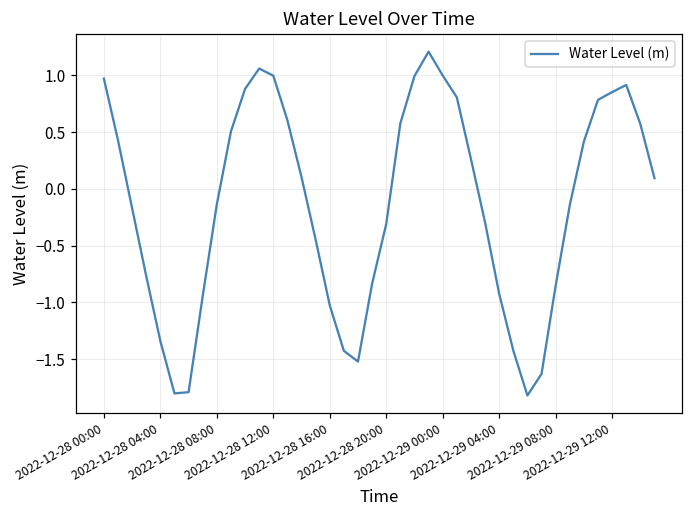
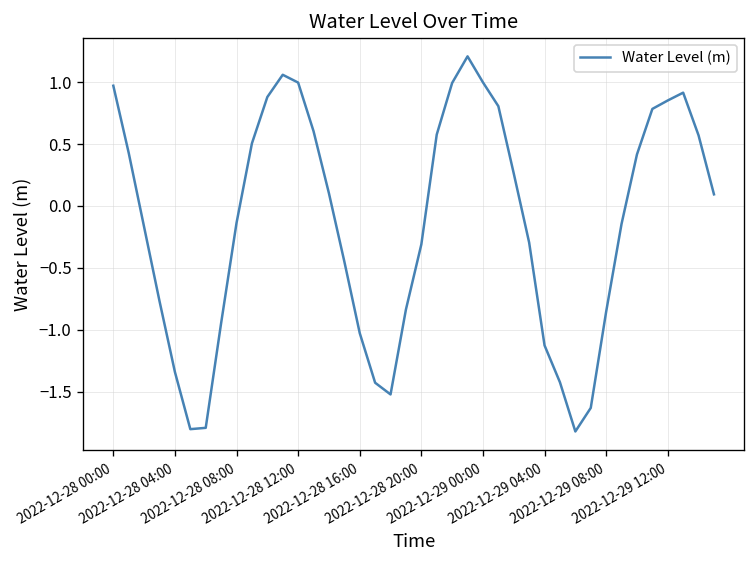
2022-12-29 04:00: -0.92 -> -1.13
